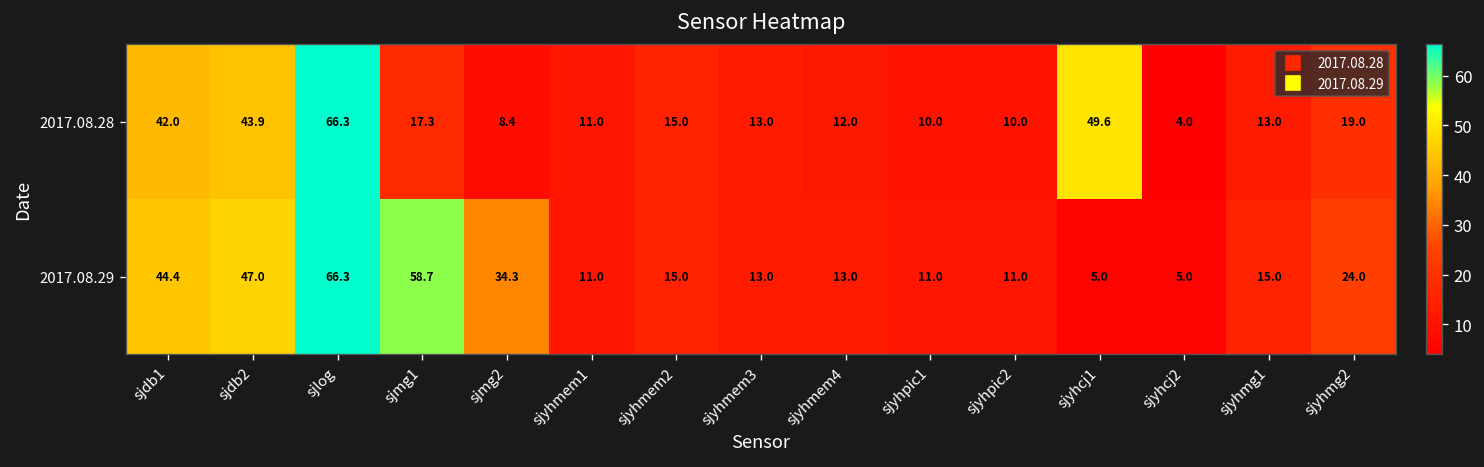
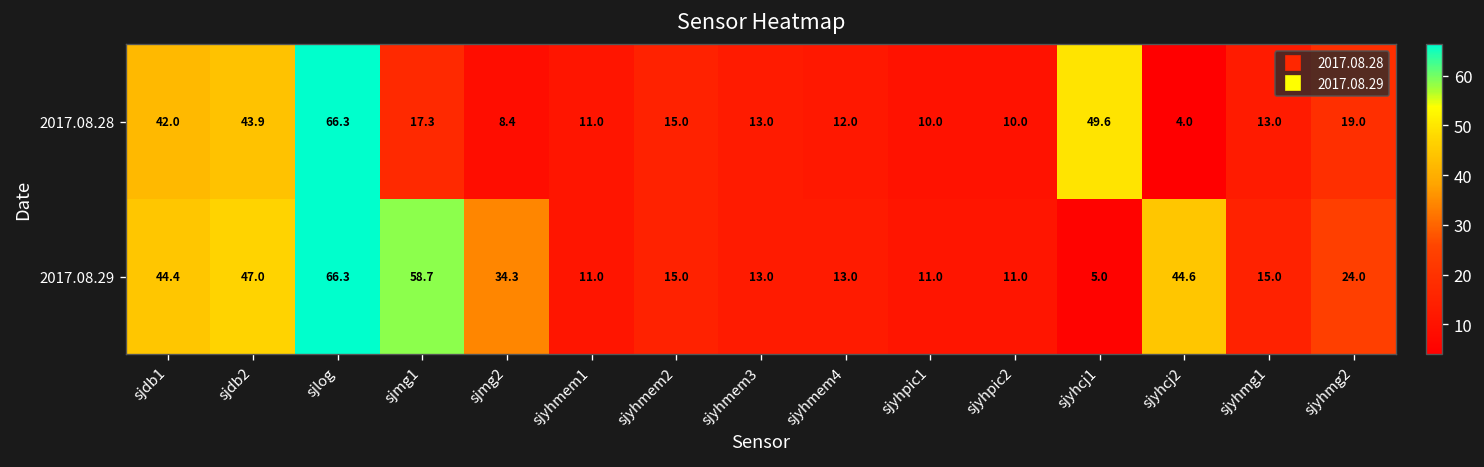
2017.08.29, sjyhcj2: 5.0 -> 44.6
